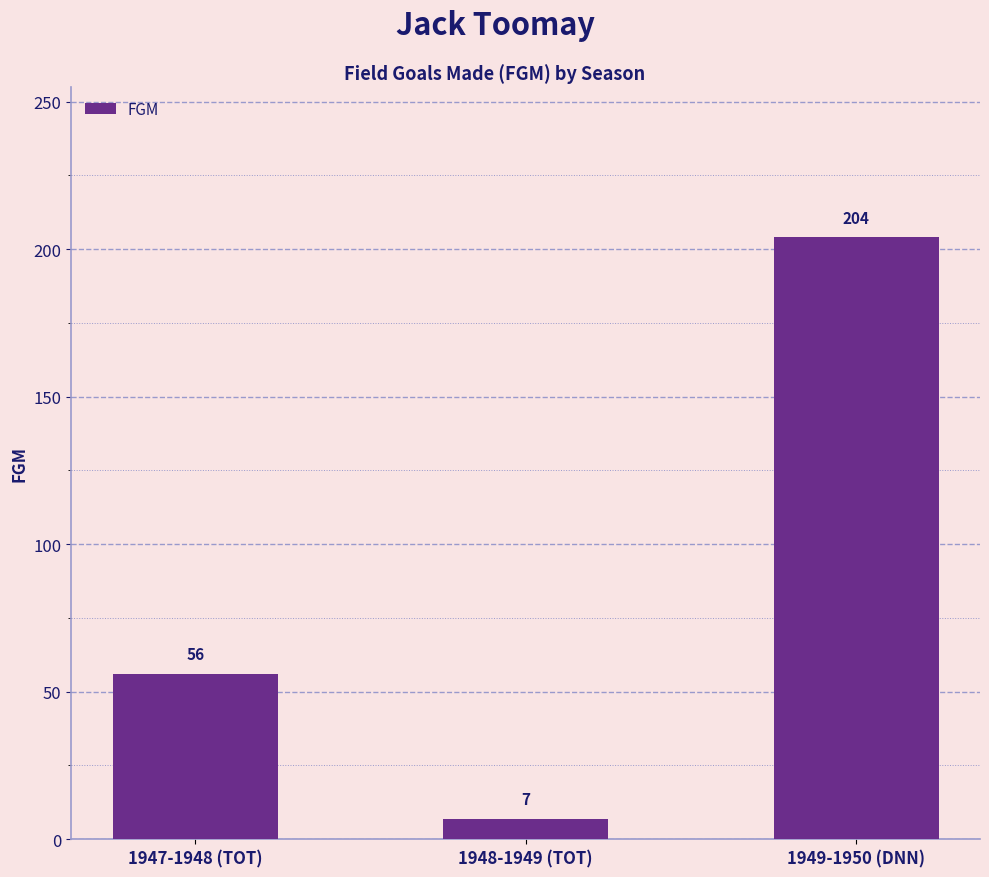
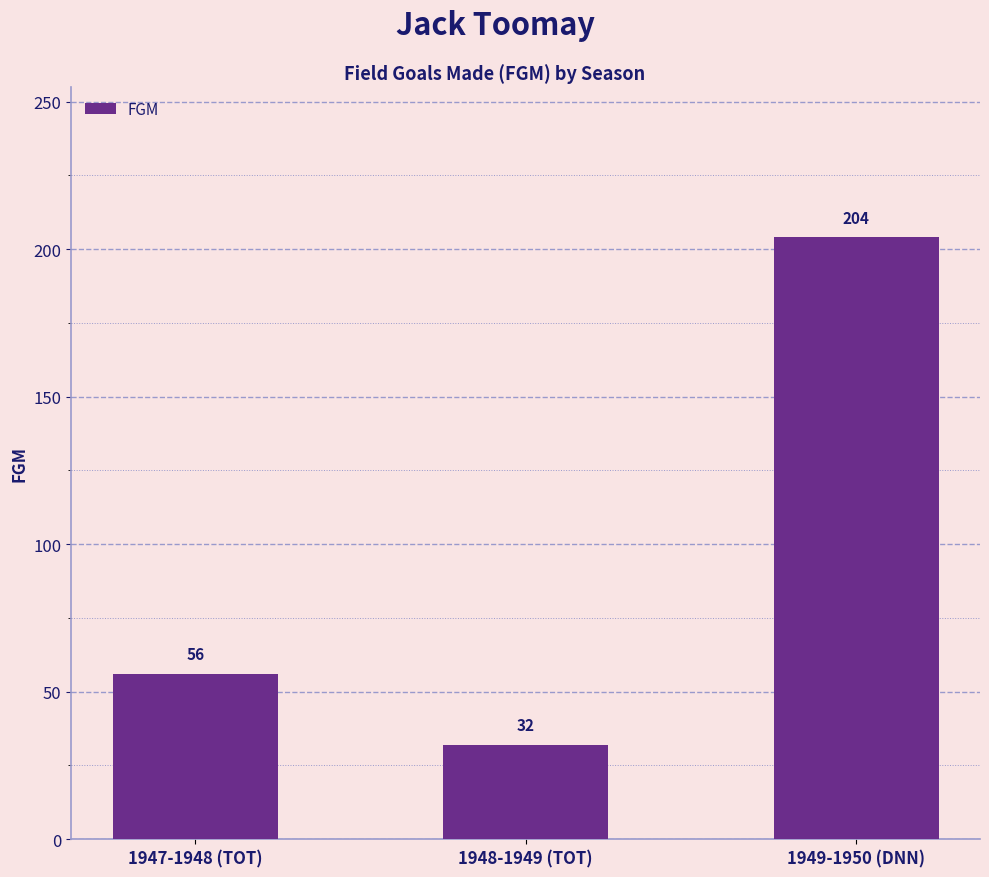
1948-1949 (TOT): 7 -> 32
